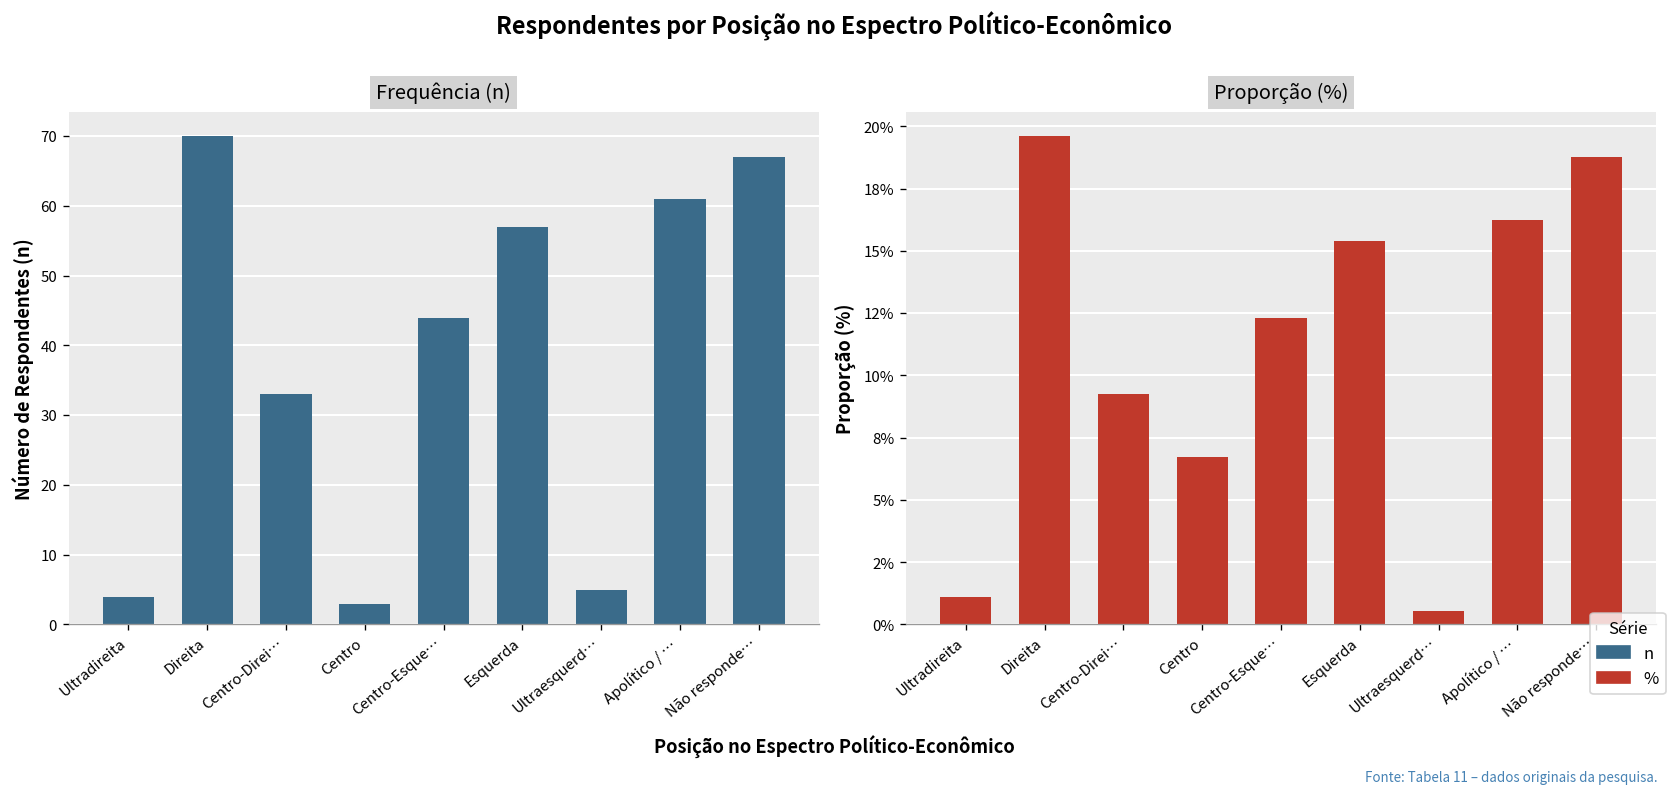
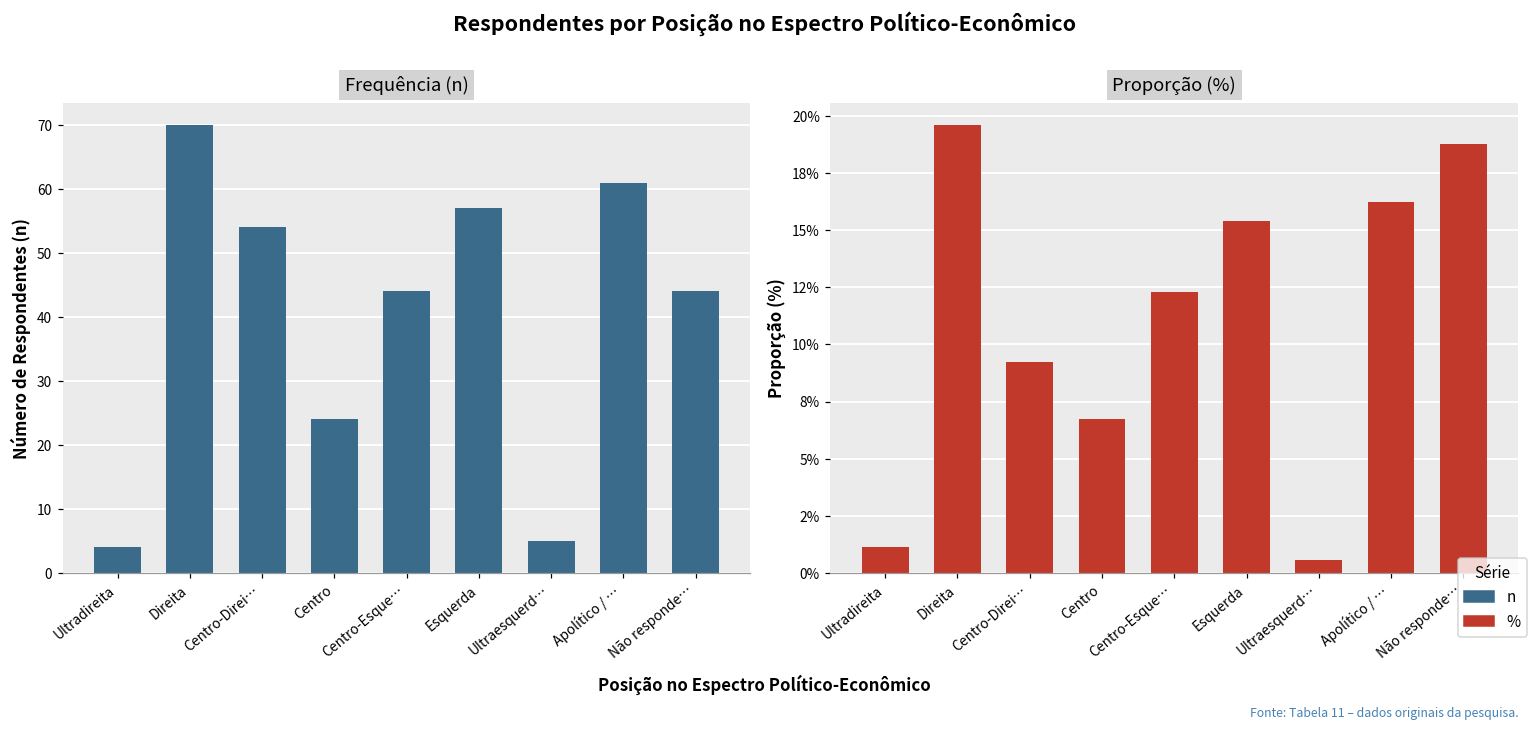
Frequência (n), Centro-Direi…: 33 -> 54
Frequência (n), Centro: 3 -> 24
Frequência (n), Não responde…: 67 -> 44
